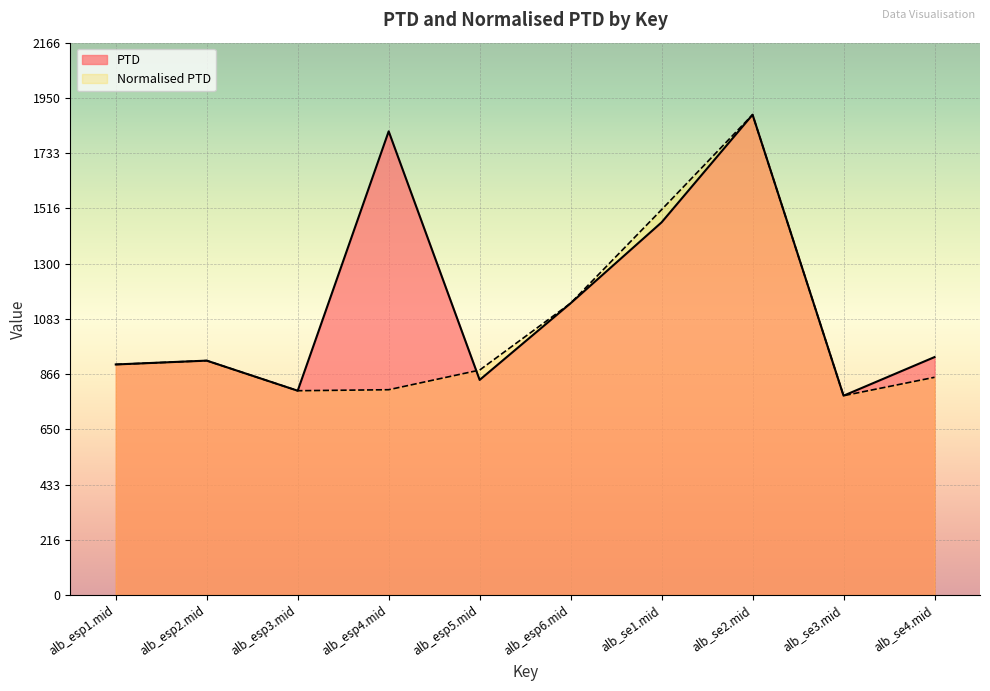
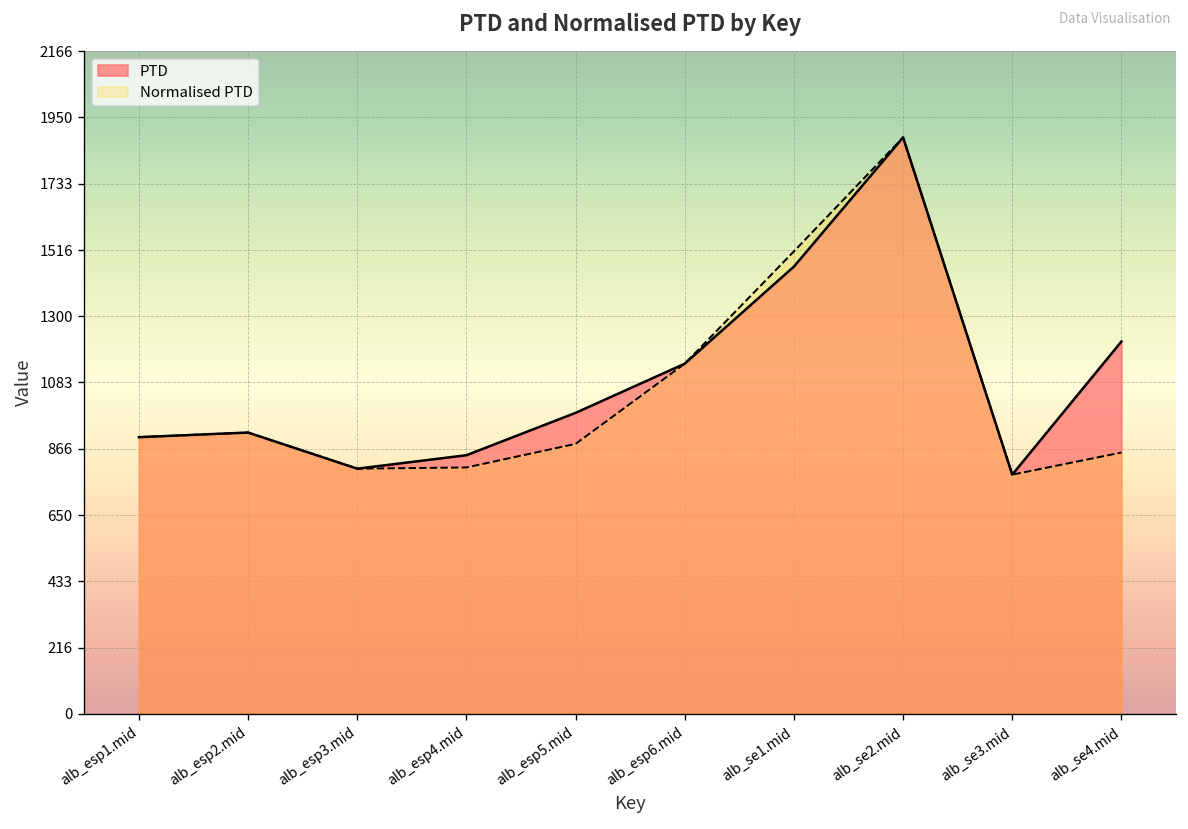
PTD, alb_esp4.mid: 1820 -> 850
PTD, alb_esp5.mid: 840 -> 980
PTD, alb_se4.mid: 930 -> 1220
